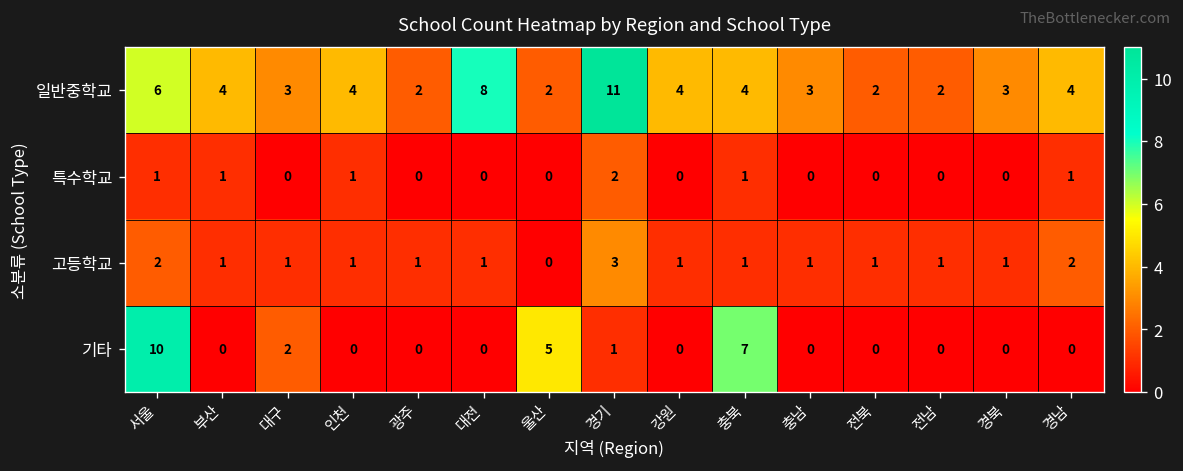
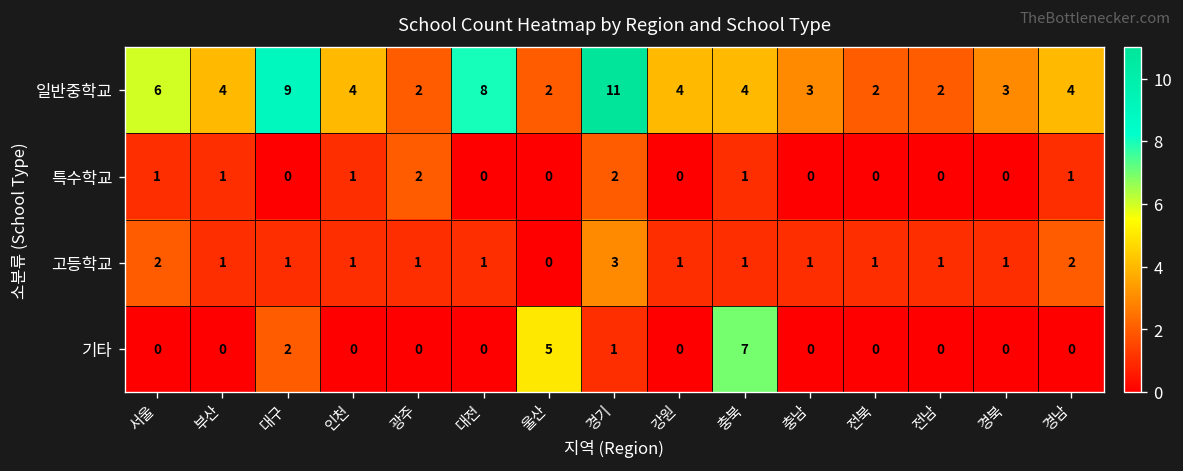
일반중학교, 대구: 3 -> 9
특수학교, 광주: 0 -> 2
기타, 서울: 10 -> 0
